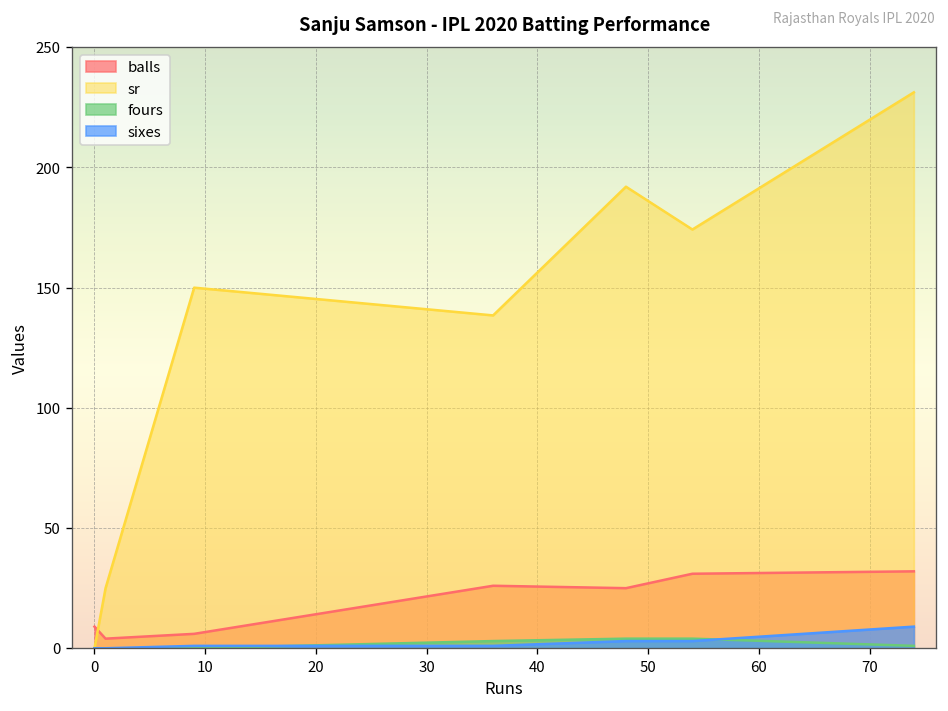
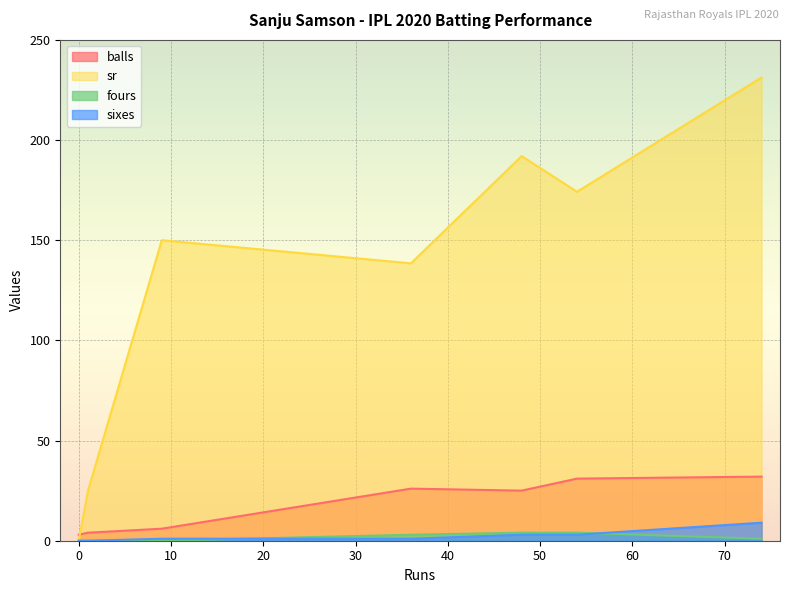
balls, 0: 9 -> 3
